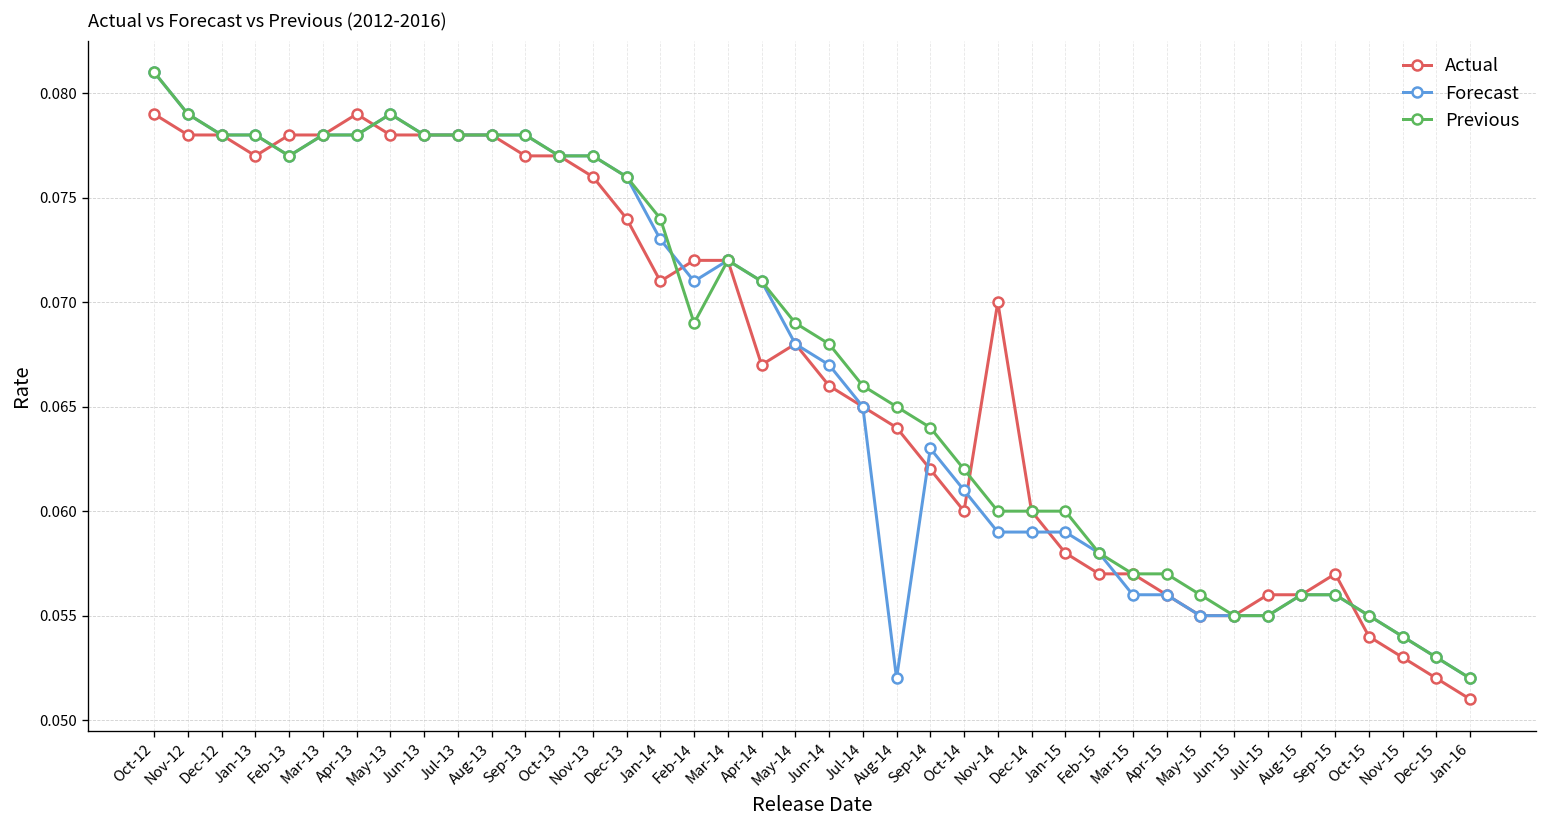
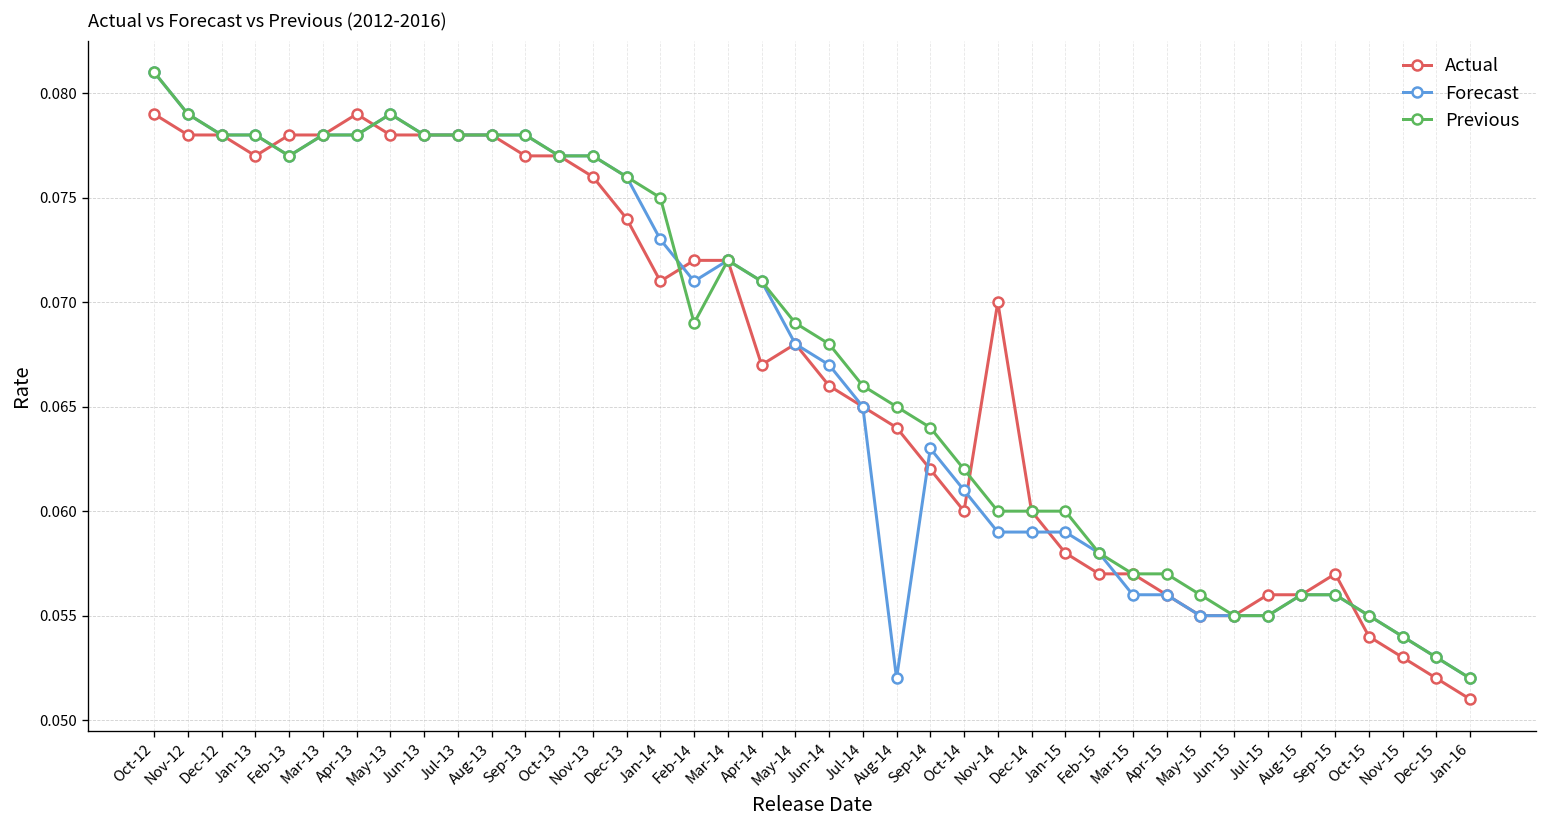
Previous, Jan-14: 0.074 -> 0.075
